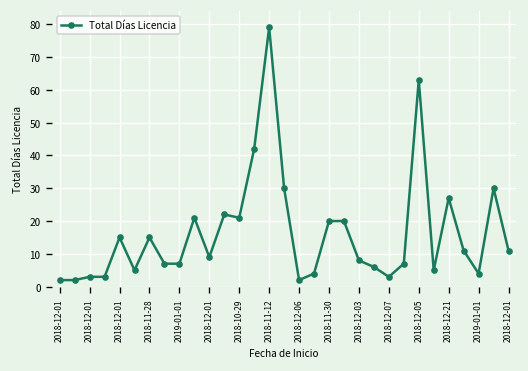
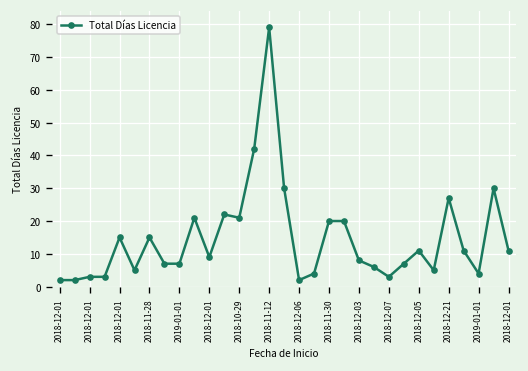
2018-12-05: 63 -> 11
